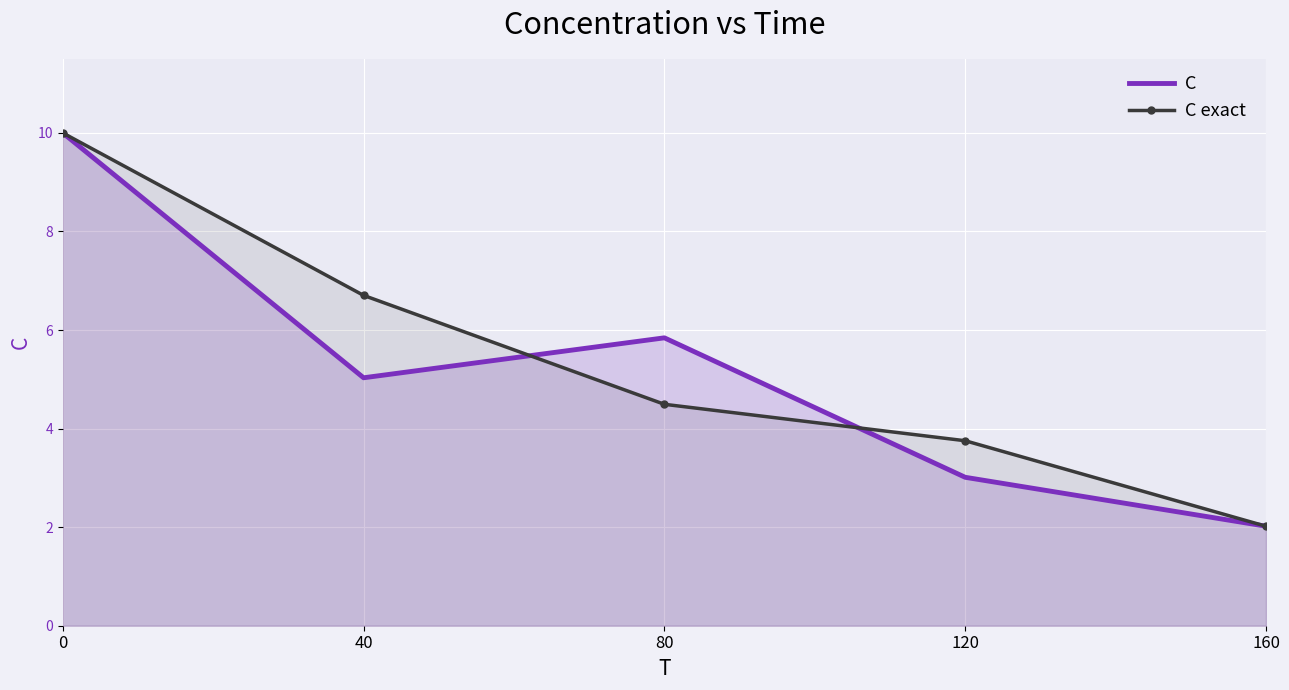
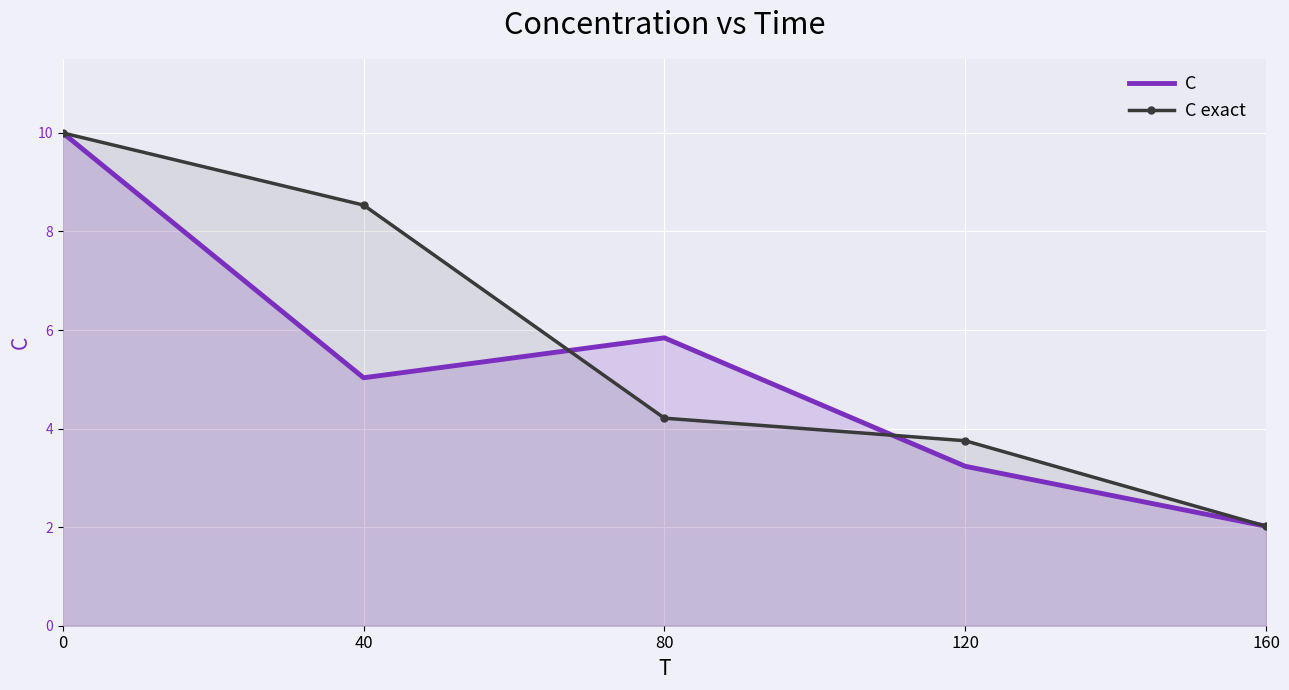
C exact, 40: 6.7 -> 8.5
C exact, 80: 4.5 -> 4.2
C, 120: 3.0 -> 3.2
